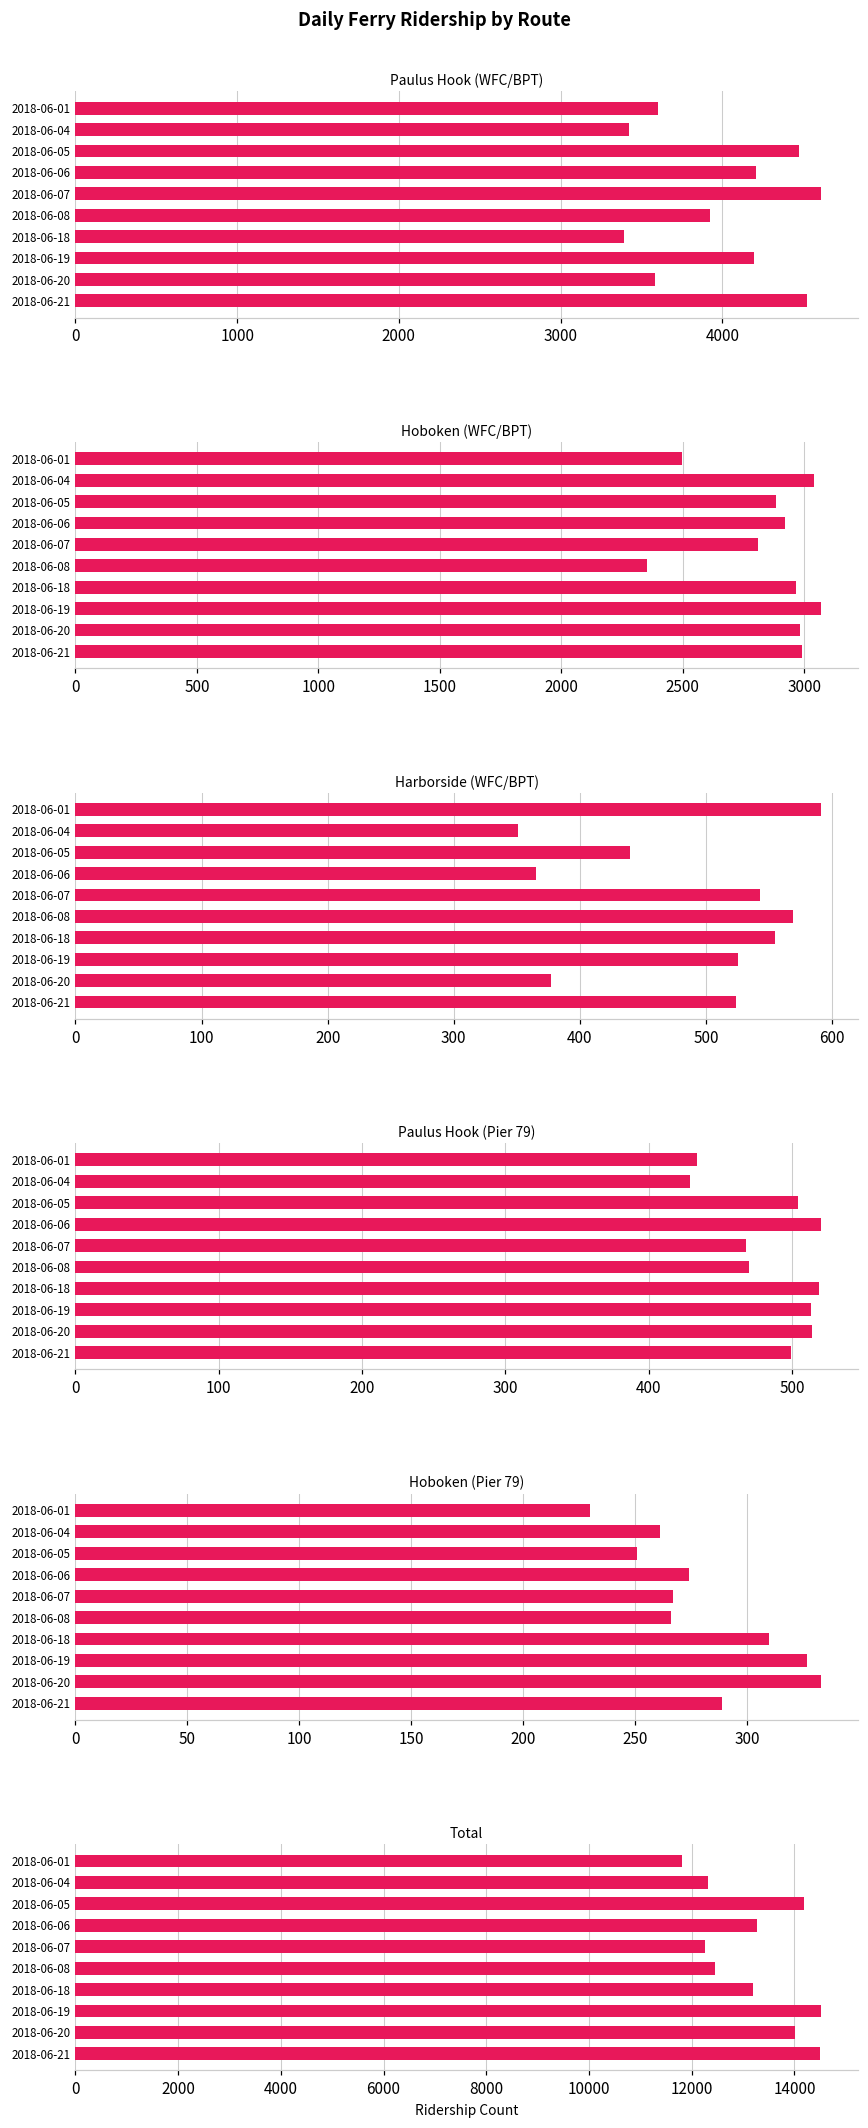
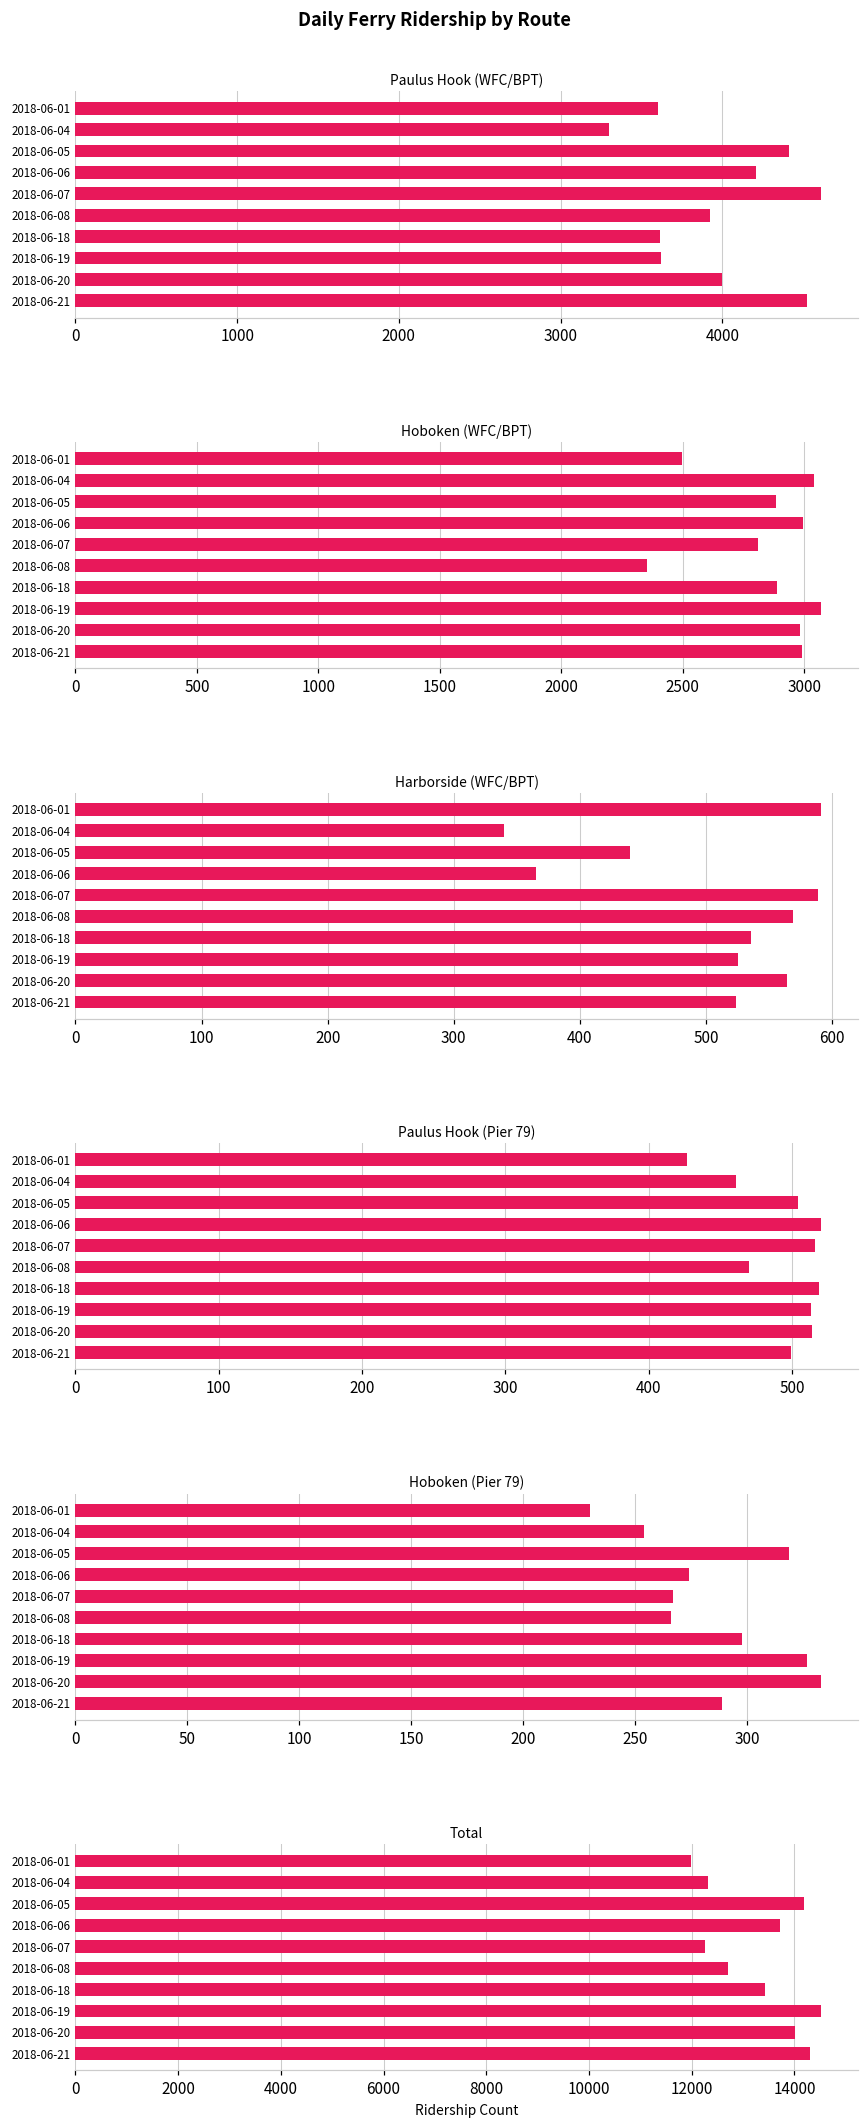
Paulus Hook (WFC/BPT), 2018-06-04: 3420 -> 3300
Paulus Hook (WFC/BPT), 2018-06-05: 4470 -> 4410
Paulus Hook (WFC/BPT), 2018-06-18: 3390 -> 3620
Paulus Hook (WFC/BPT), 2018-06-19: 4200 -> 3620
Paulus Hook (WFC/BPT), 2018-06-20: 3590 -> 4000
Hoboken (WFC/BPT), 2018-06-06: 2920 -> 3000
Hoboken (WFC/BPT), 2018-06-18: 2970 -> 2890
Harborside (WFC/BPT), 2018-06-04: 351 -> 340
Harborside (WFC/BPT), 2018-06-07: 543 -> 589
Harborside (WFC/BPT), 2018-06-18: 555 -> 536
Harborside (WFC/BPT), 2018-06-20: 377 -> 564
Paulus Hook (Pier 79), 2018-06-01: 434 -> 427
Paulus Hook (Pier 79), 2018-06-04: 429 -> 461
Paulus Hook (Pier 79), 2018-06-07: 468 -> 516
Hoboken (Pier 79), 2018-06-04: 261 -> 254
Hoboken (Pier 79), 2018-06-05: 251 -> 319
Hoboken (Pier 79), 2018-06-18: 310 -> 298
Total, 2018-06-01: 11800 -> 12000
Total, 2018-06-06: 13300 -> 13700
Total, 2018-06-08: 12500 -> 12700
Total, 2018-06-18: 13200 -> 13400
Total, 2018-06-21: 14500 -> 14300
